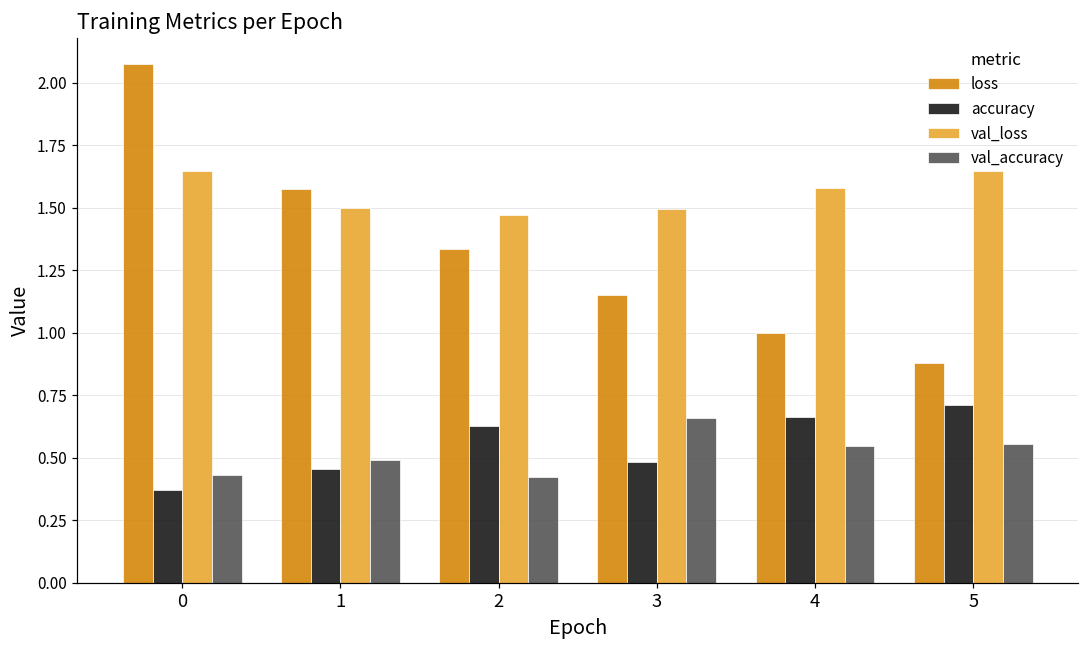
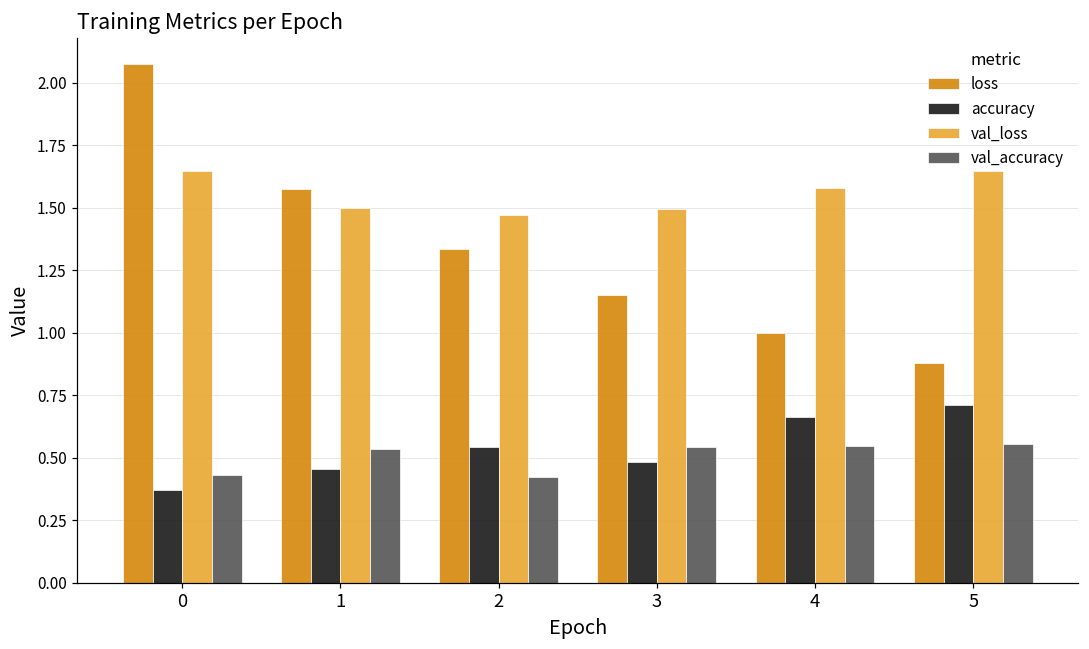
val_accuracy, 1: 0.49 -> 0.53
accuracy, 2: 0.63 -> 0.54
val_accuracy, 3: 0.66 -> 0.54
